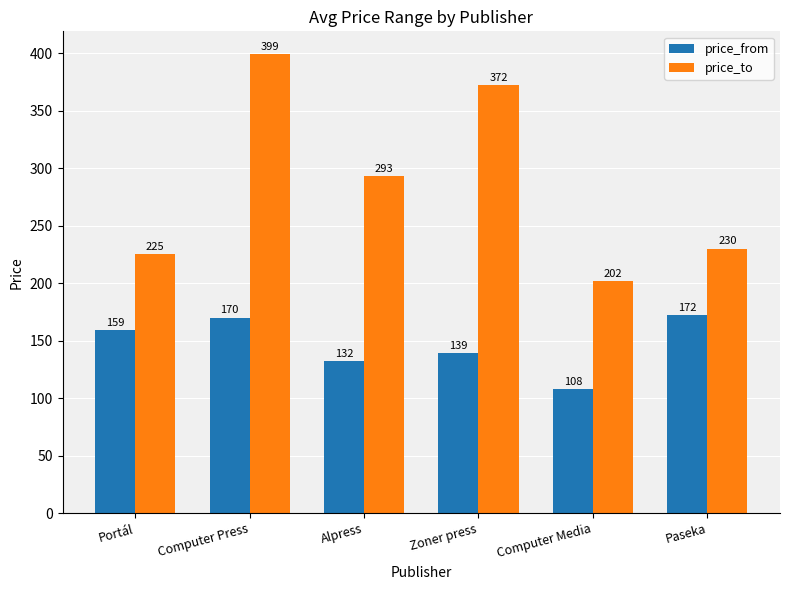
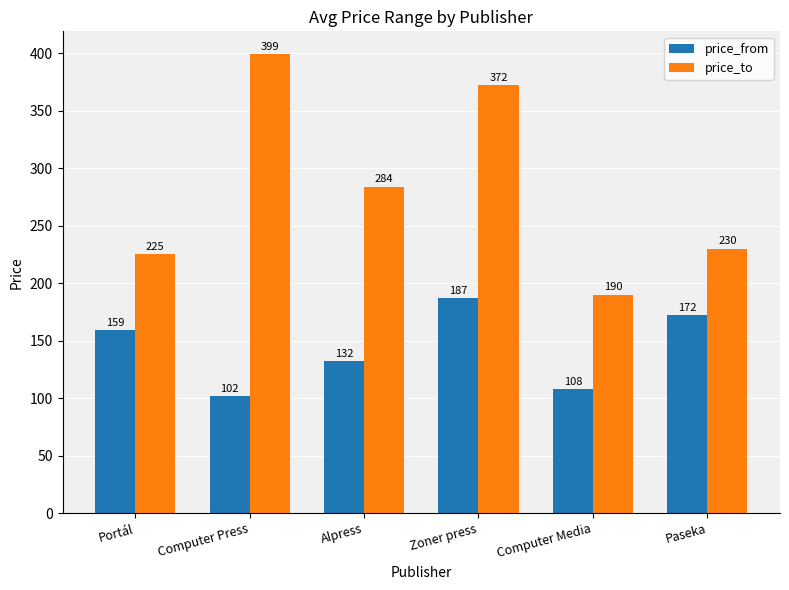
price_from, Computer Press: 170 -> 102
price_to, Alpress: 293 -> 284
price_from, Zoner press: 139 -> 187
price_to, Computer Media: 202 -> 190
